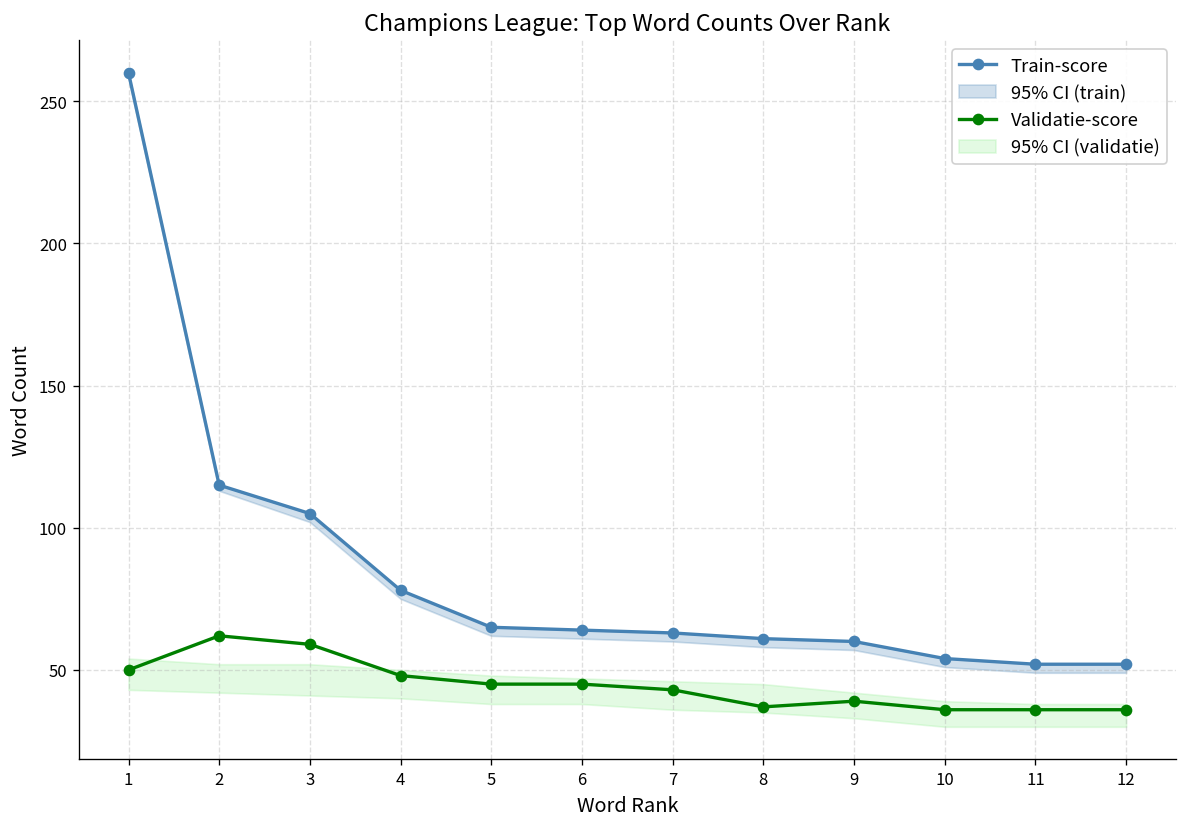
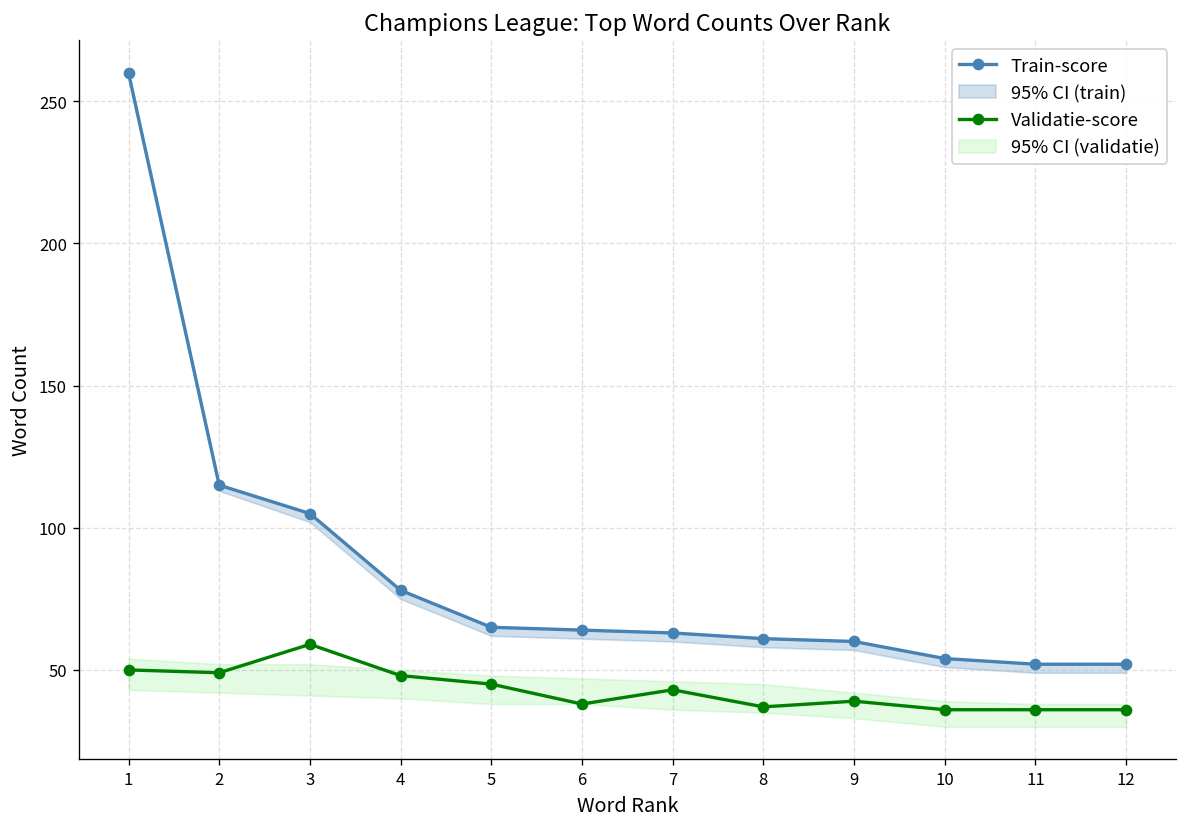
Validatie-score, 2: 62 -> 49
Validatie-score, 6: 45 -> 38
